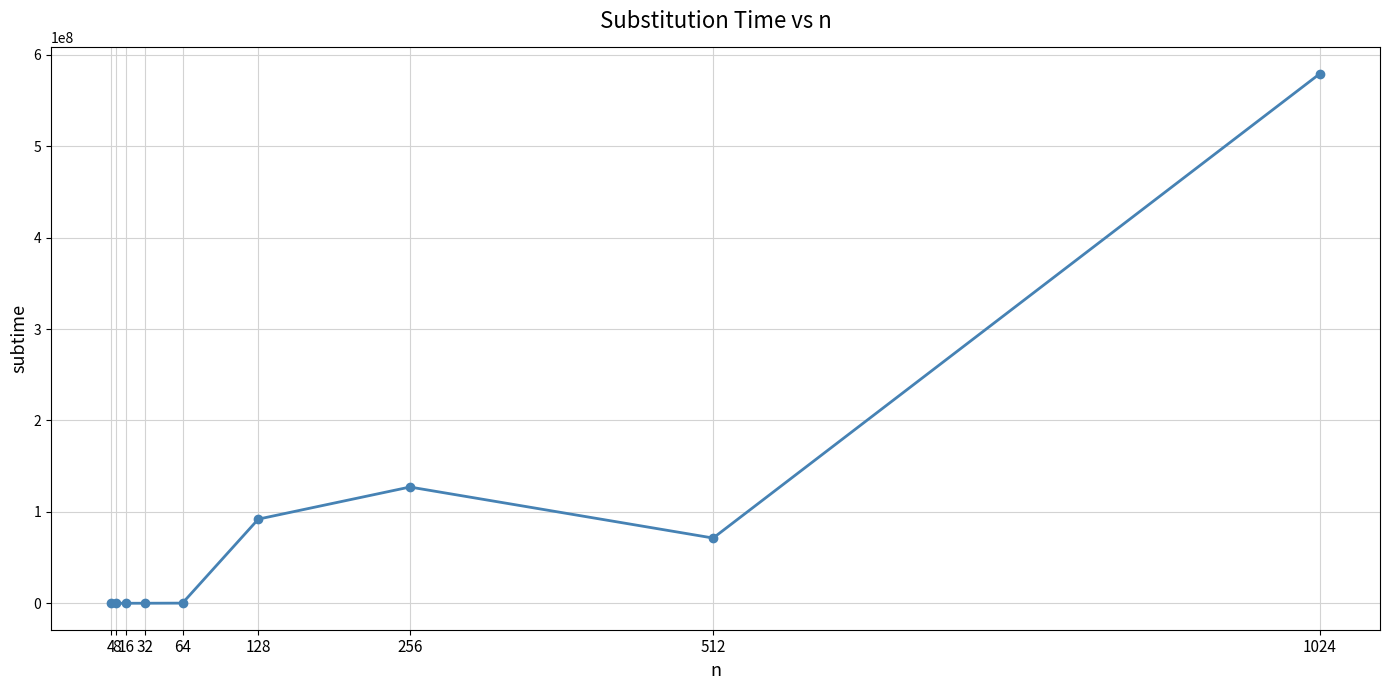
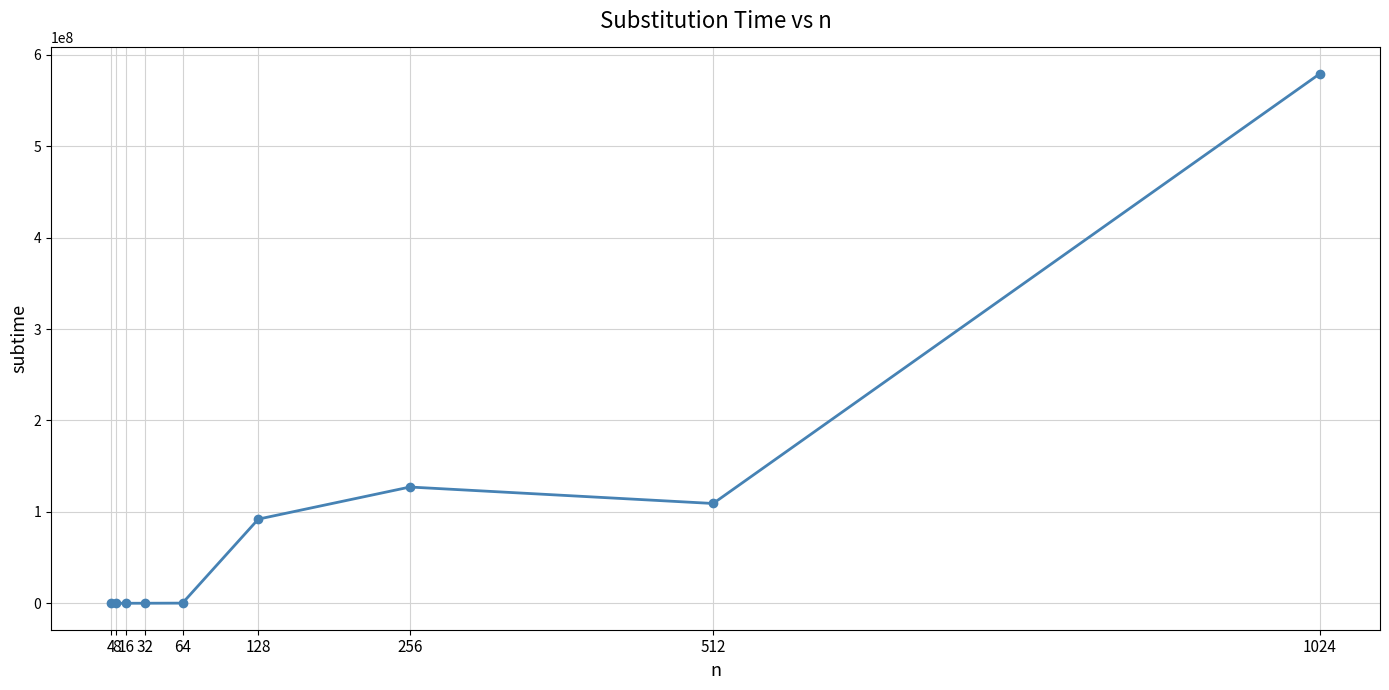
512: 70000000 -> 110000000
